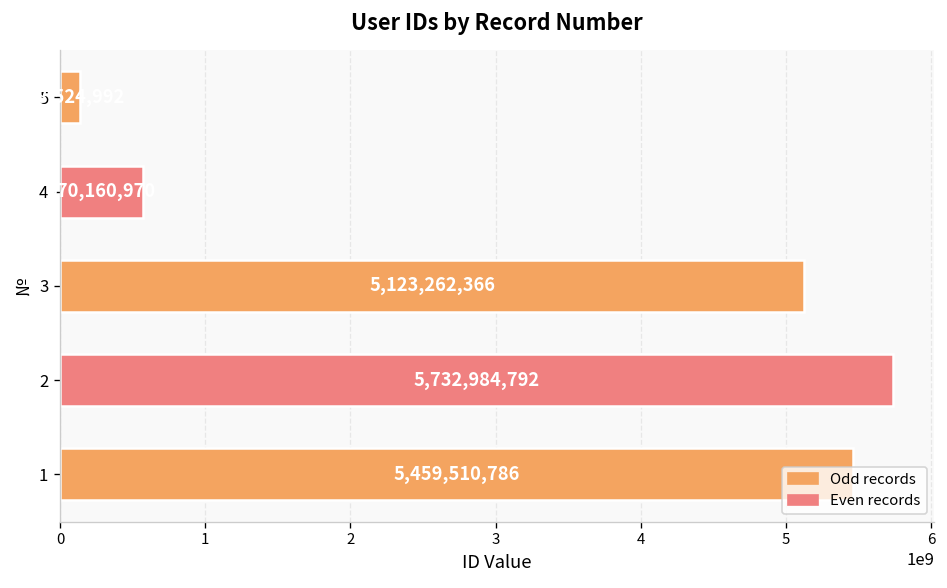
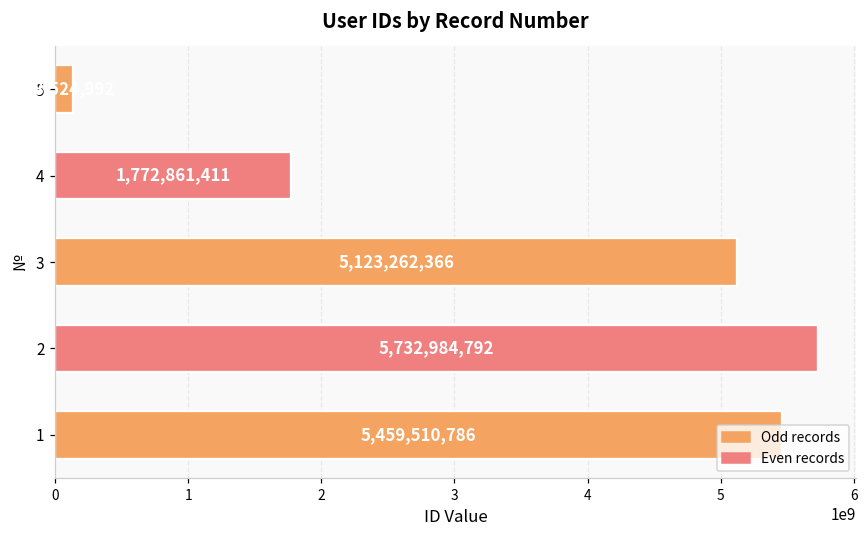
4: 570,160,970 -> 1,772,861,411
